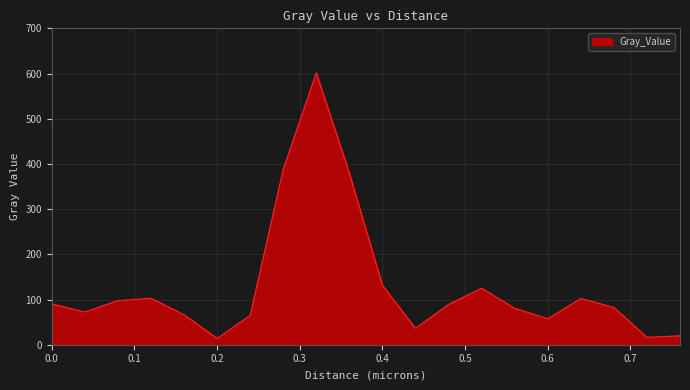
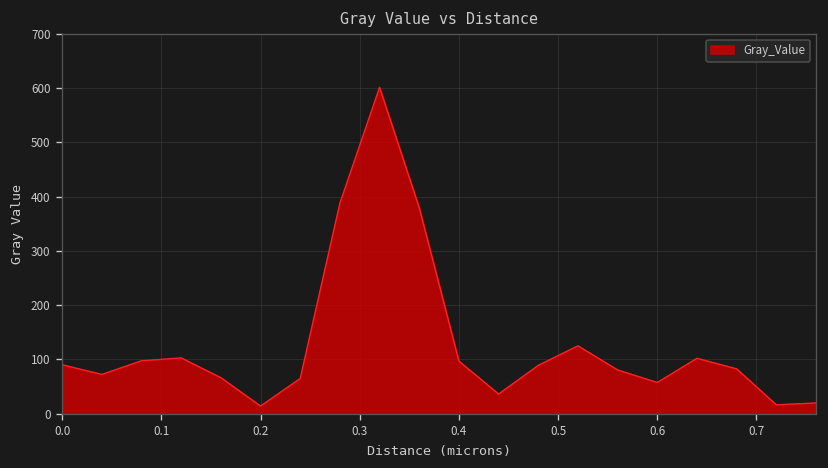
0.4: 130 -> 100
